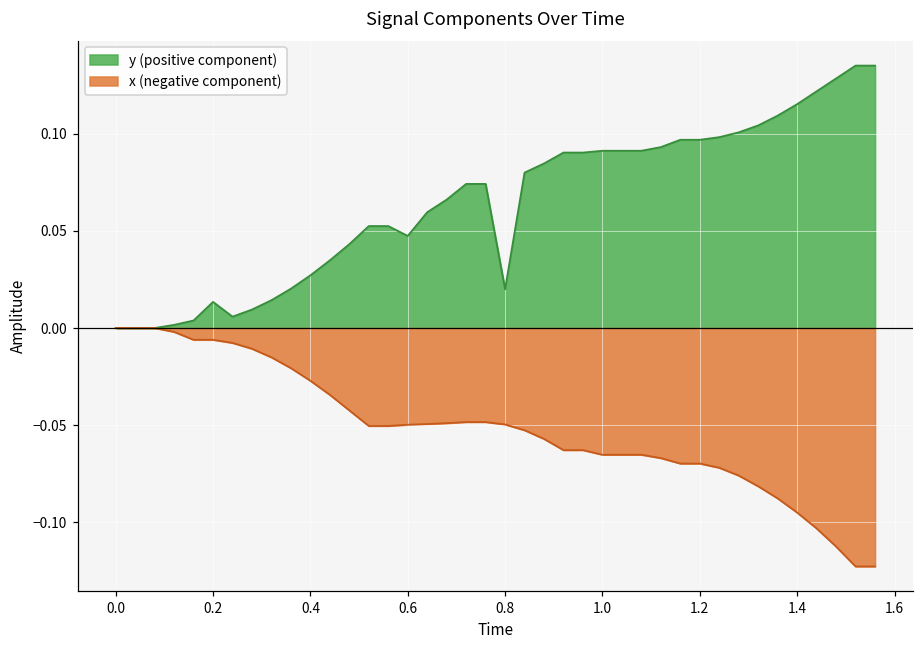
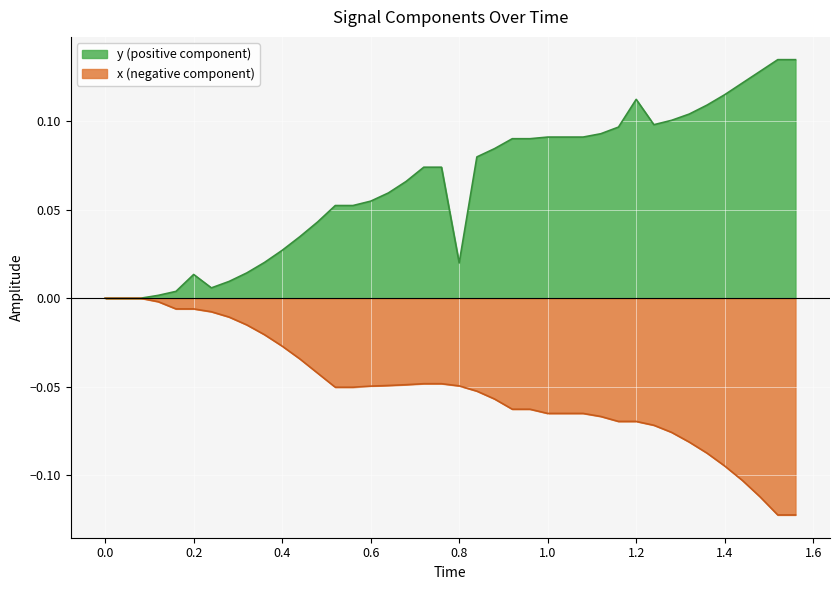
y (positive component), 0.6: 0.047 -> 0.055
y (positive component), 1.2: 0.097 -> 0.112
